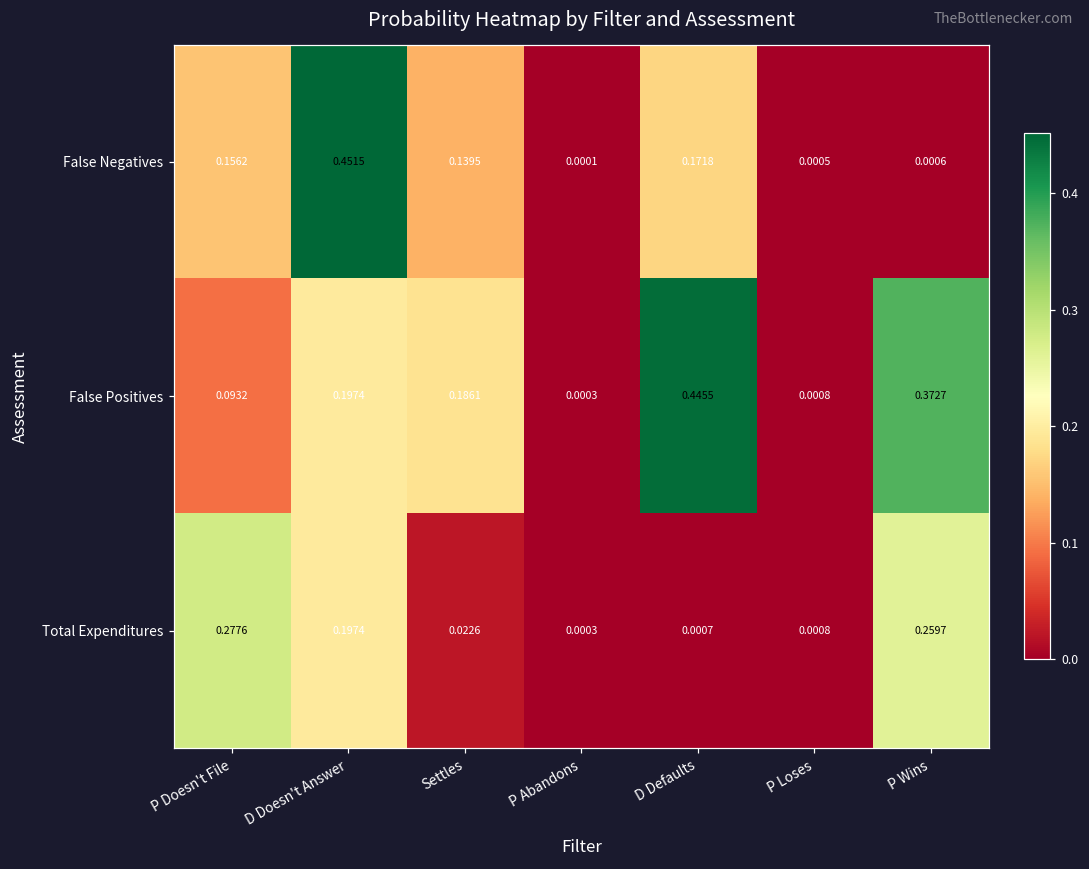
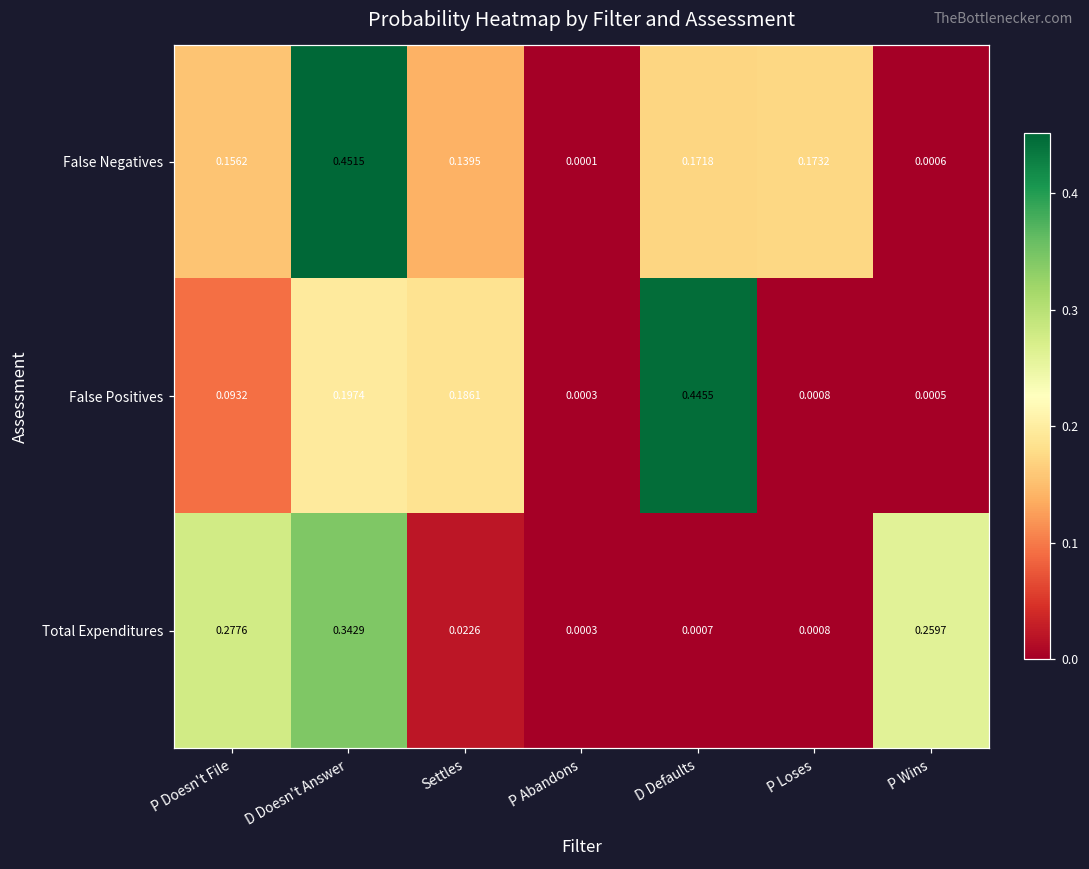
False Negatives, P Loses: 0.0005 -> 0.1732
False Positives, P Wins: 0.3727 -> 0.0005
Total Expenditures, D Doesn't Answer: 0.1974 -> 0.3429
